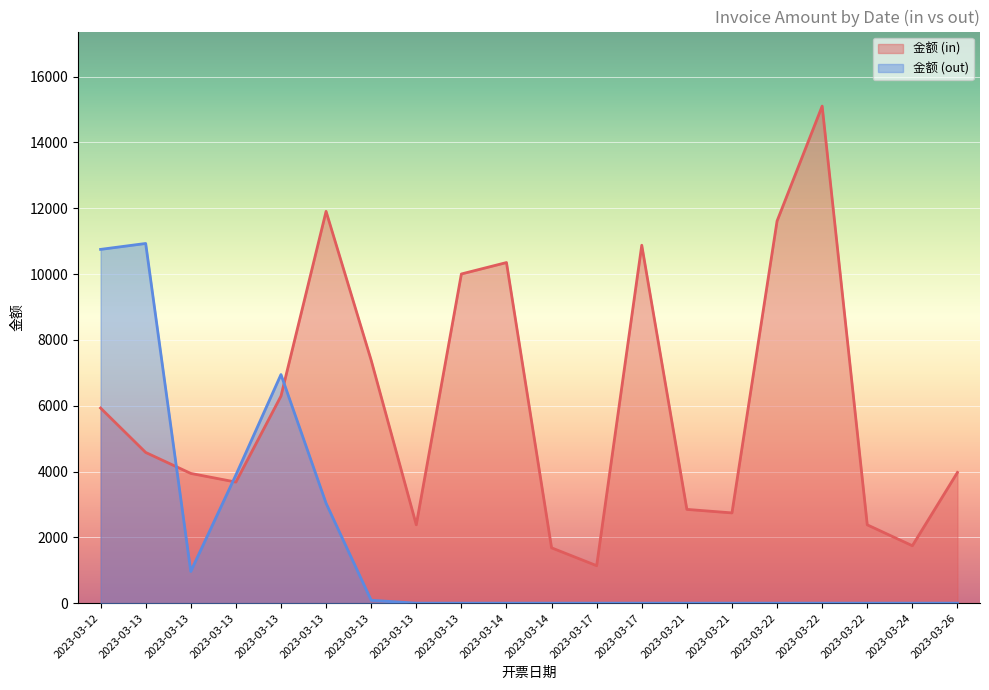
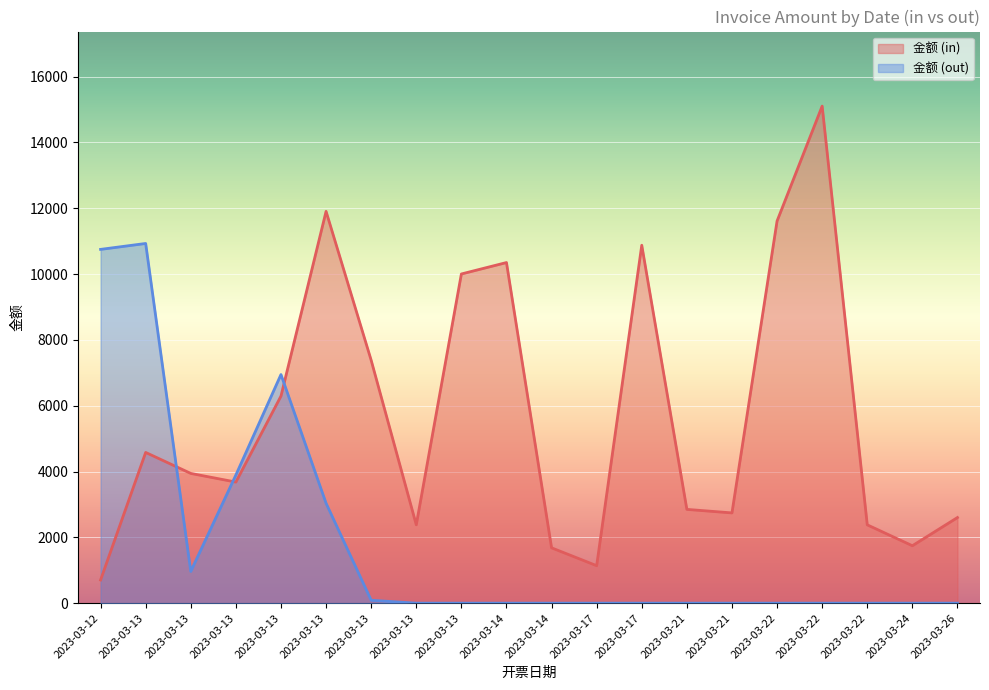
金额 (in), 2023-03-12: 5900 -> 700
金额 (in), 2023-03-26: 4000 -> 2600
